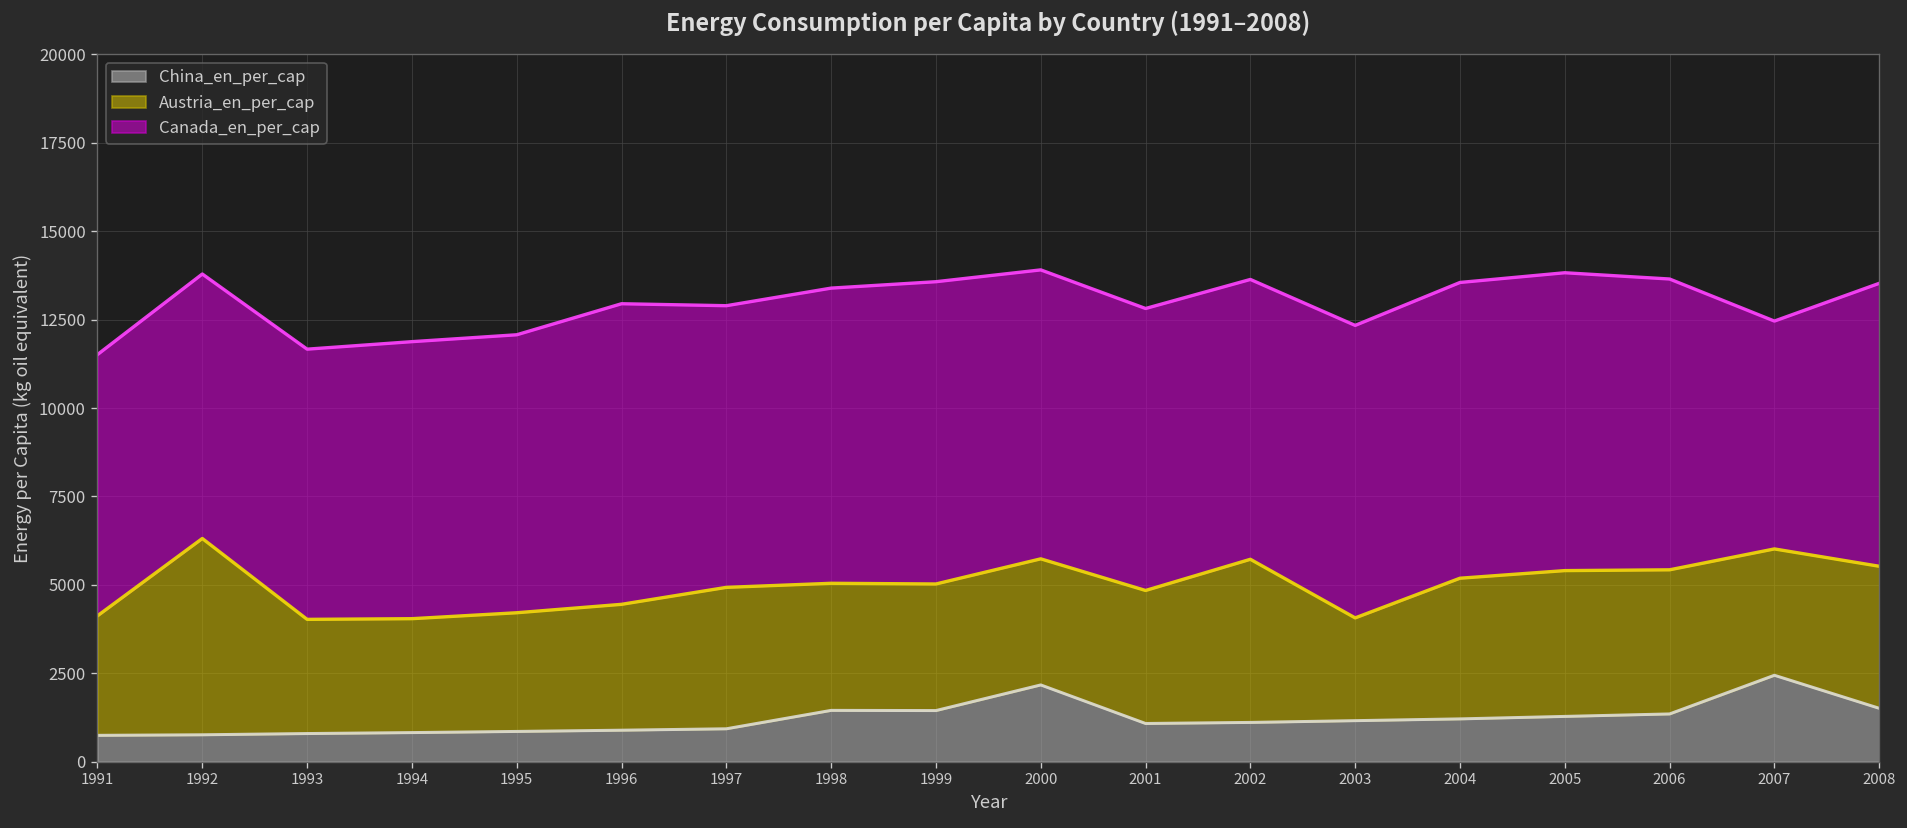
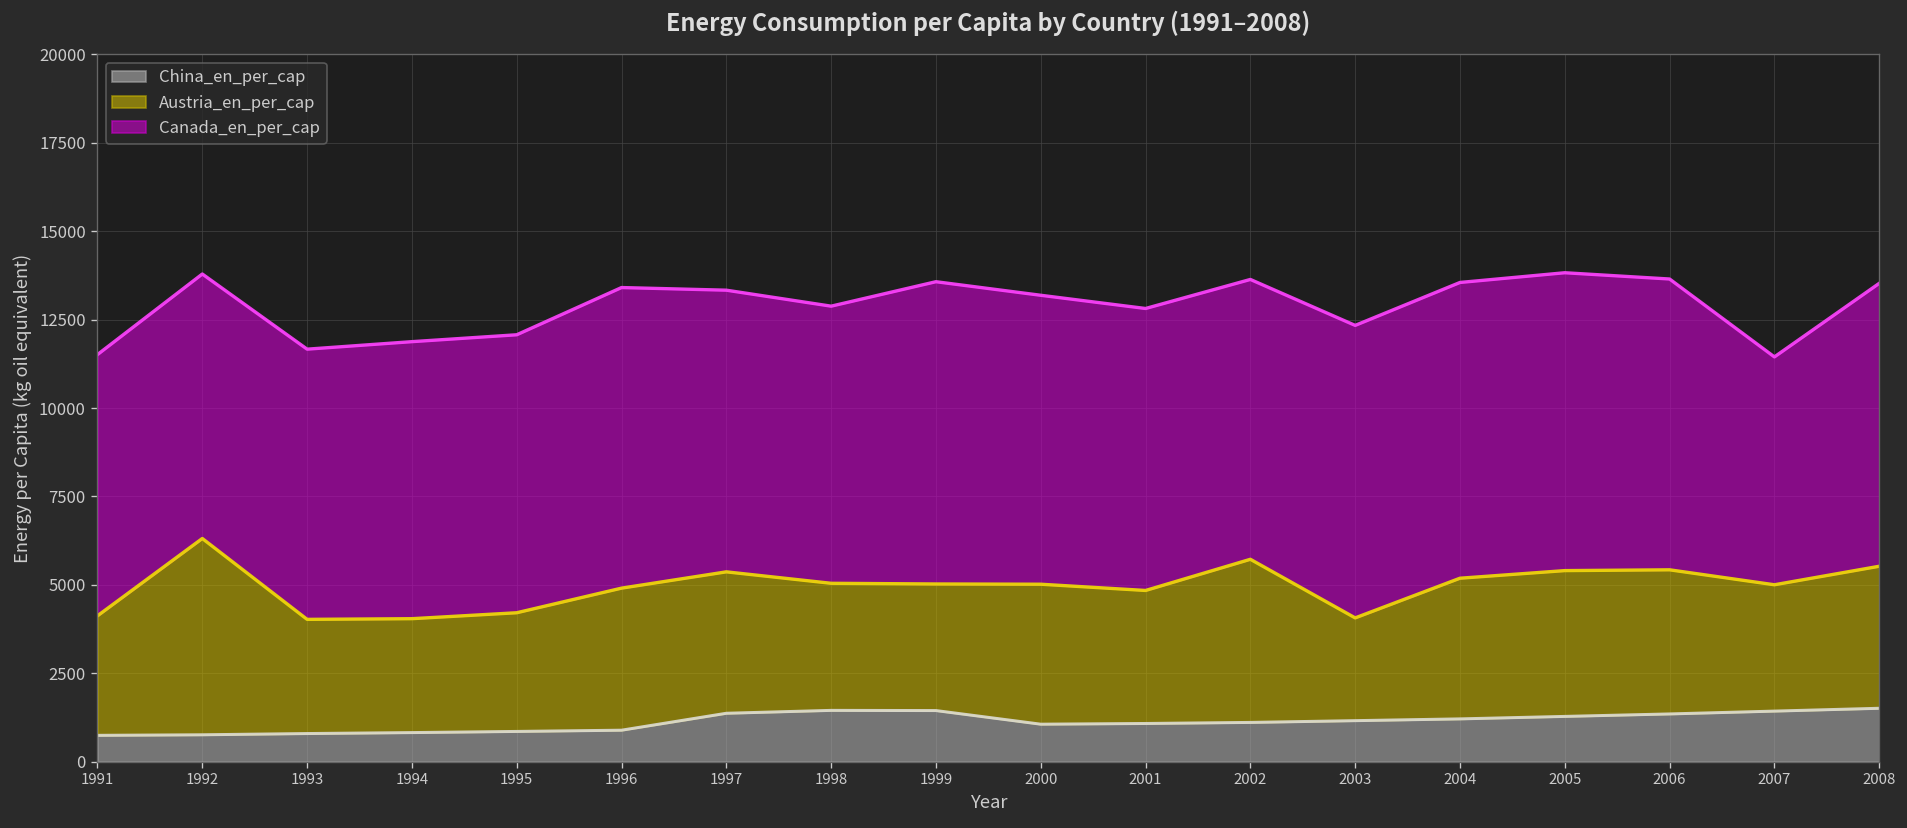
Austria_en_per_cap, 1996: 3600 -> 4000
China_en_per_cap, 1997: 900 -> 1400
Canada_en_per_cap, 1998: 8300 -> 7800
China_en_per_cap, 2000: 2200 -> 1100
Austria_en_per_cap, 2000: 3600 -> 4000
China_en_per_cap, 2007: 2400 -> 1400
